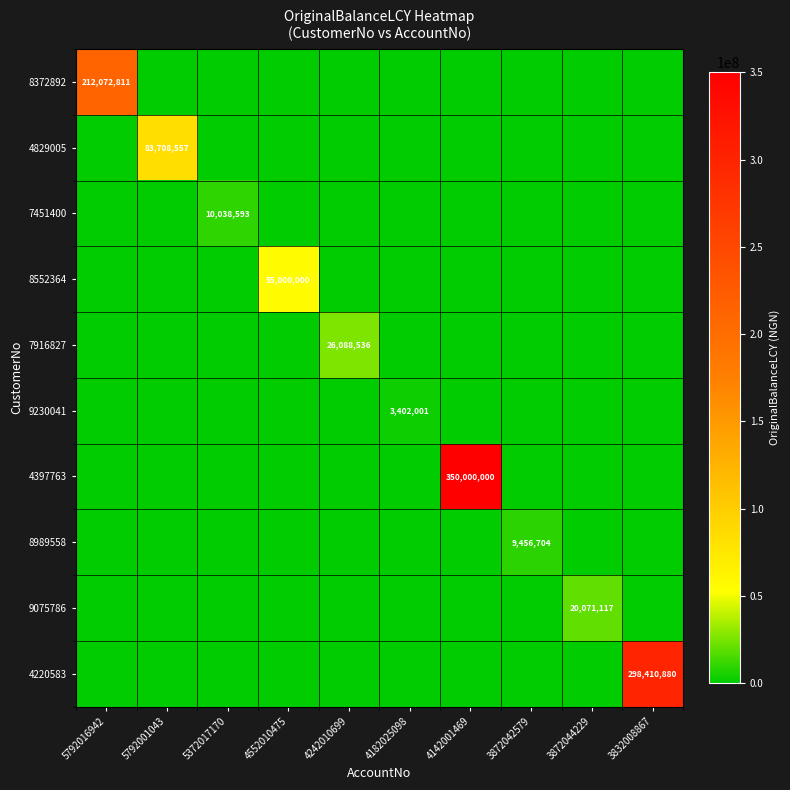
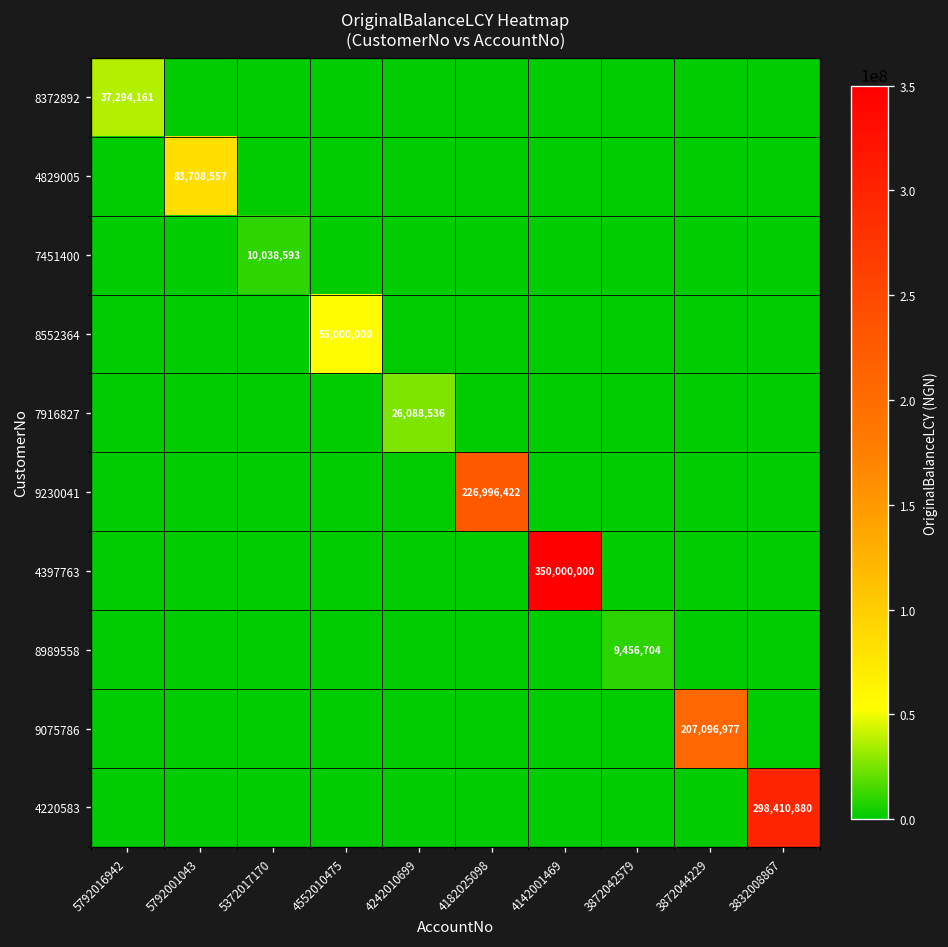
8372892, 5792016942: 212,072,811 -> 37,294,161
9230041, 4182025098: 3,402,001 -> 226,996,422
9075786, 3872044229: 20,071,117 -> 207,096,977
